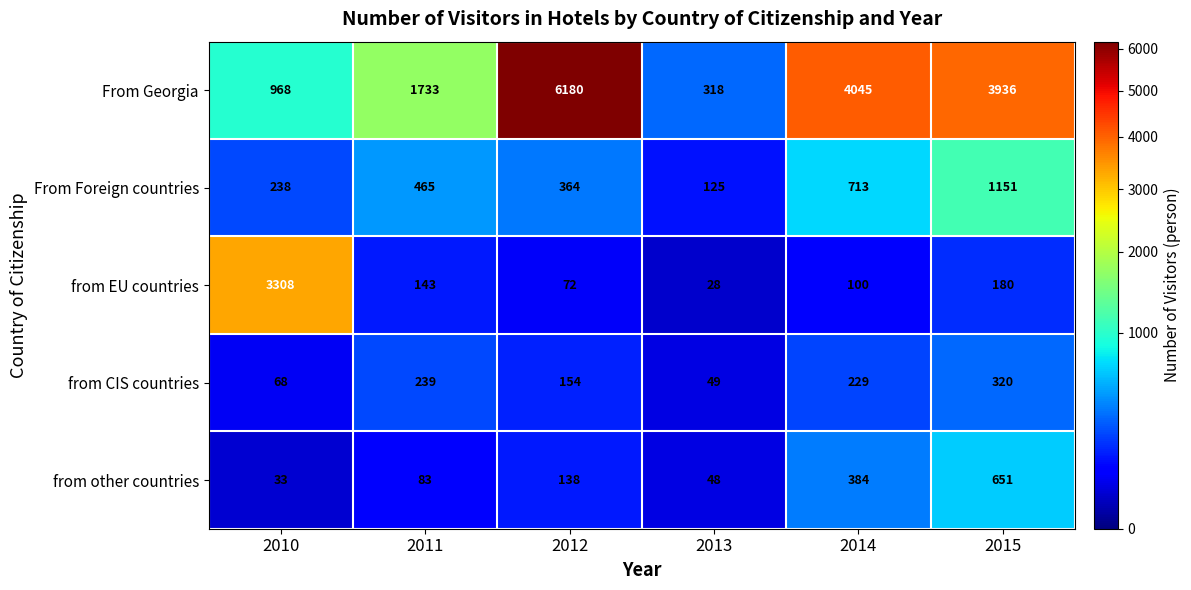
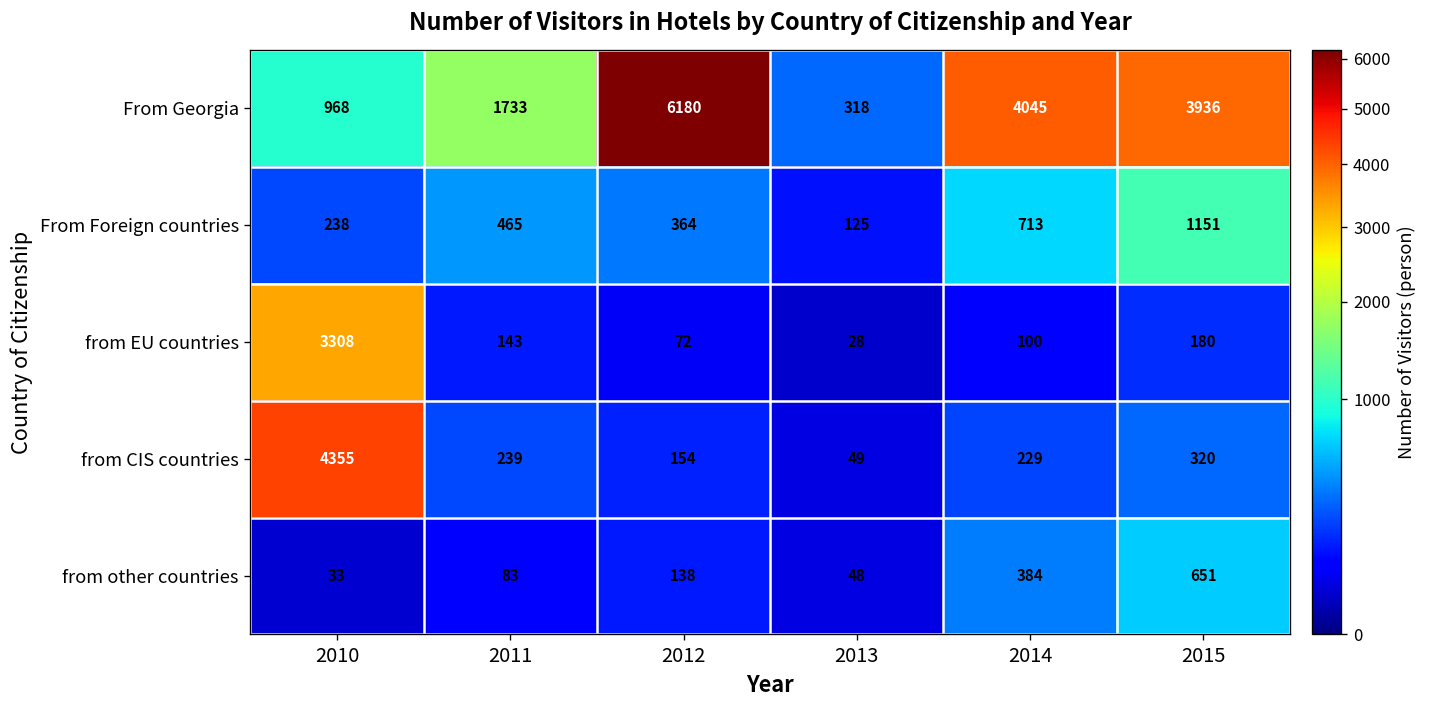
from CIS countries, 2010: 68 -> 4355
